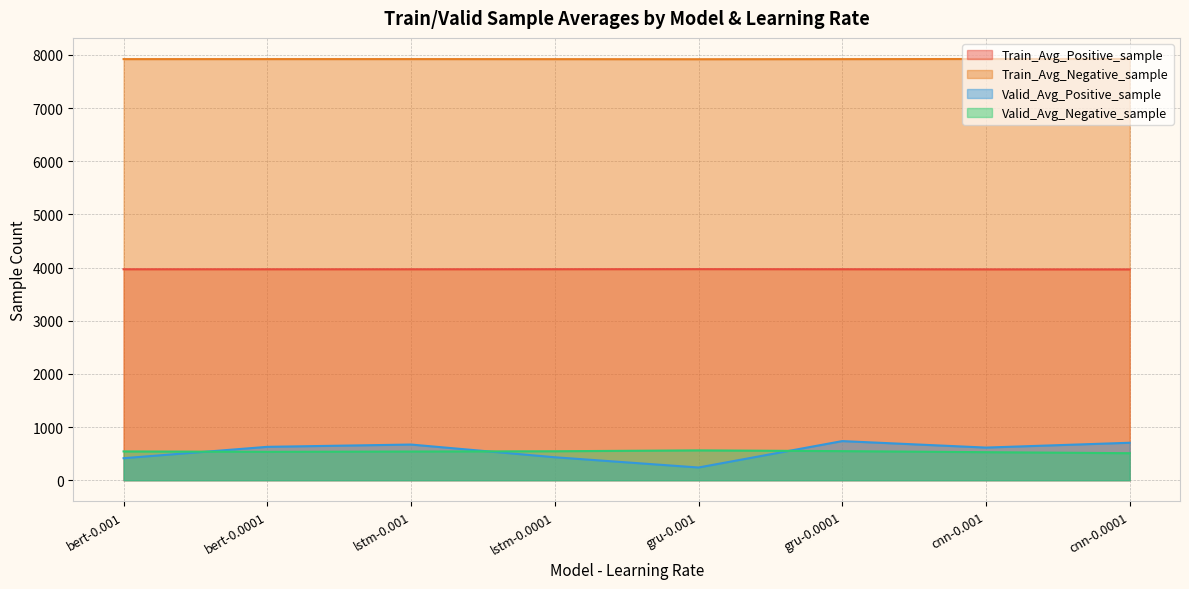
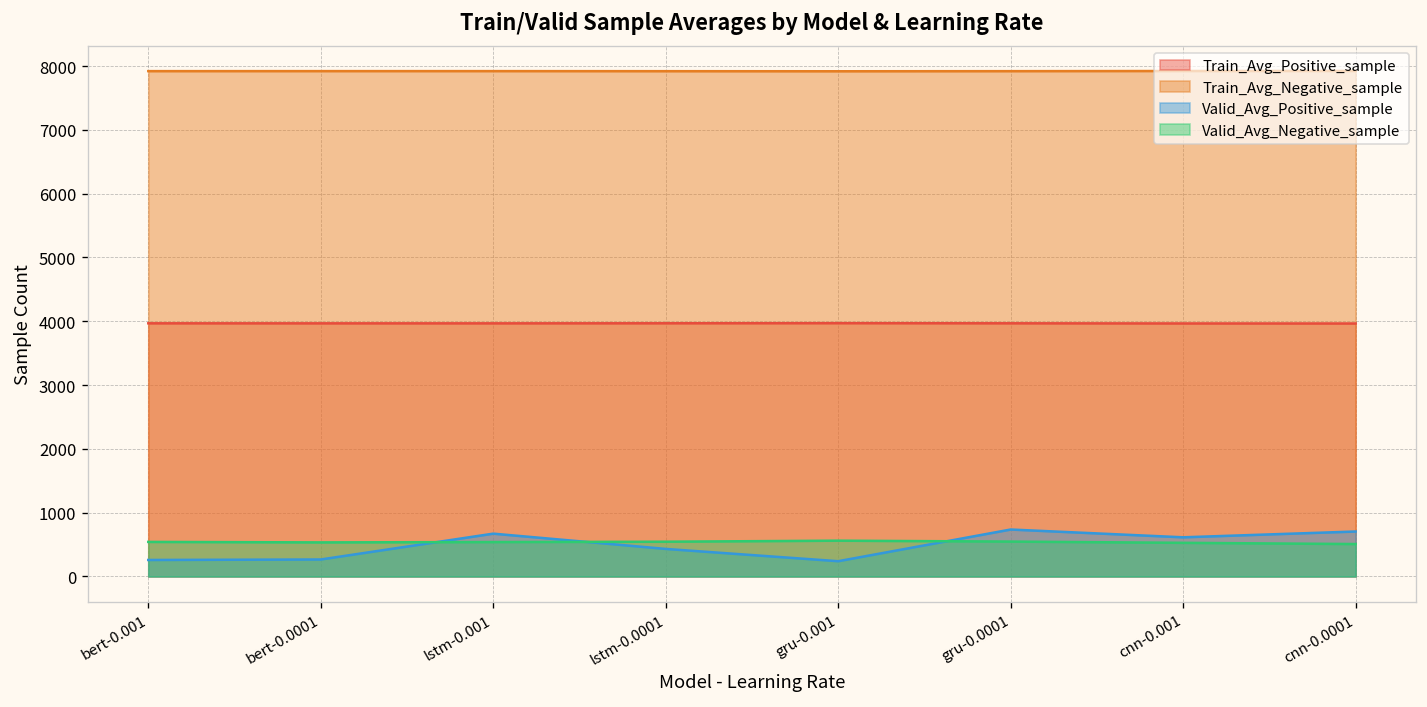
Valid_Avg_Positive_sample, bert-0.001: 400 -> 300
Valid_Avg_Positive_sample, bert-0.0001: 600 -> 300
